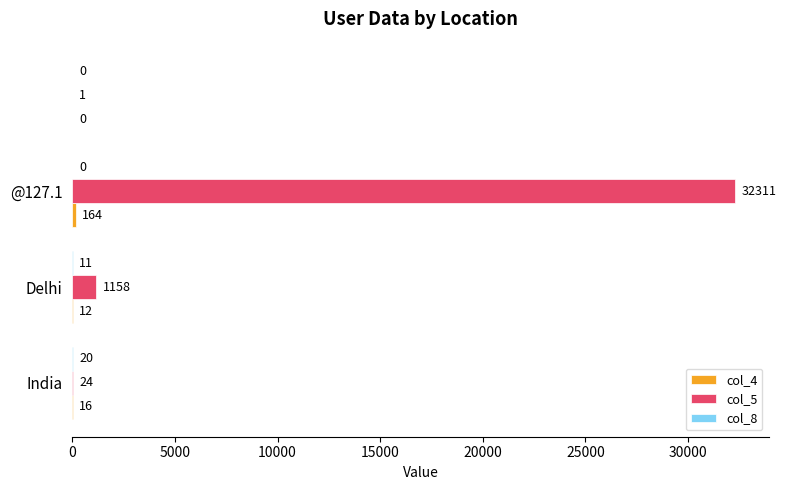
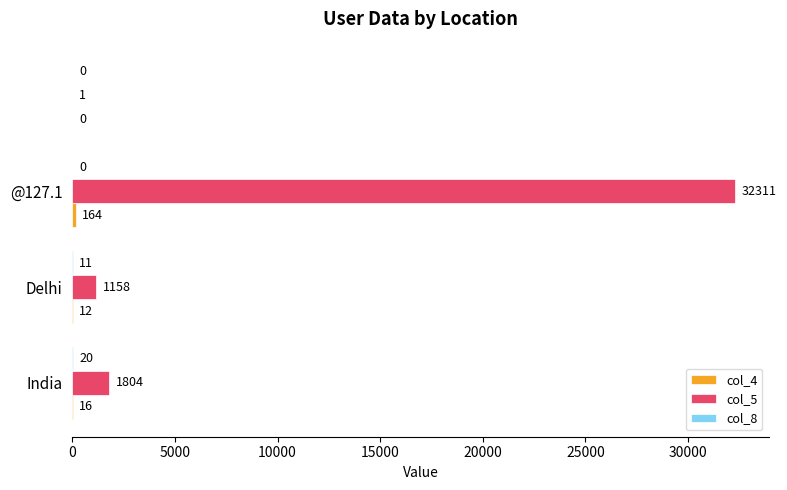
col_5, India: 24 -> 1804
